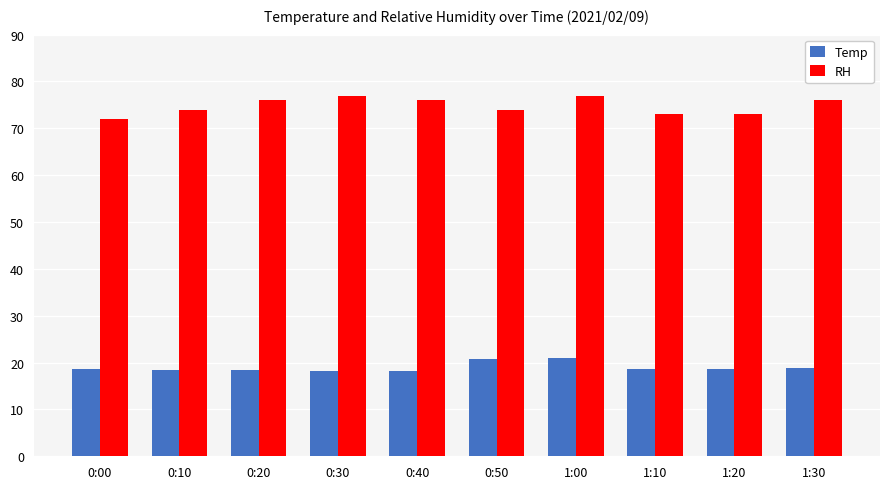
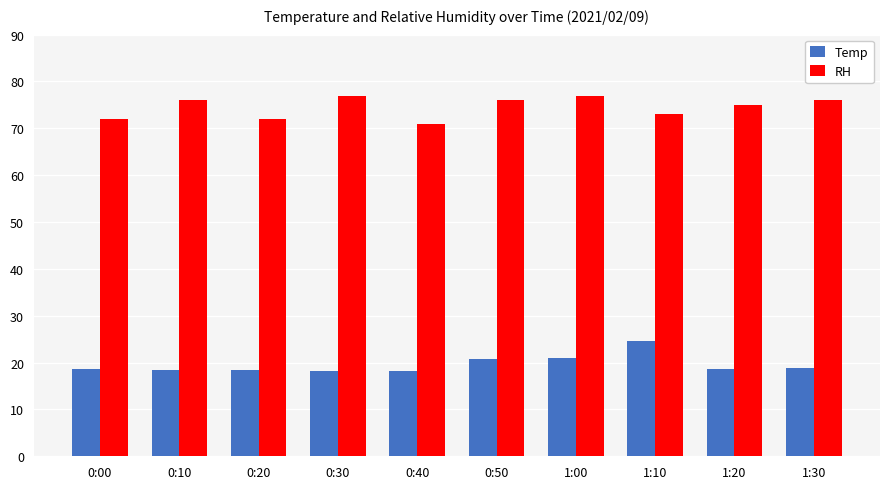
RH, 0:10: 74 -> 76
RH, 0:20: 76 -> 72
RH, 0:40: 76 -> 71
RH, 0:50: 74 -> 76
Temp, 1:10: 19 -> 25
RH, 1:20: 73 -> 75
